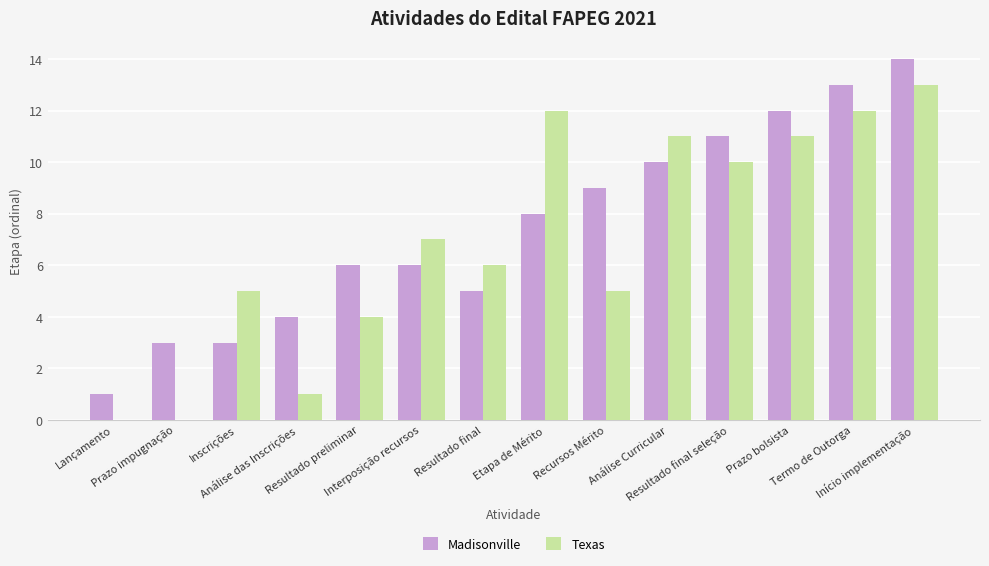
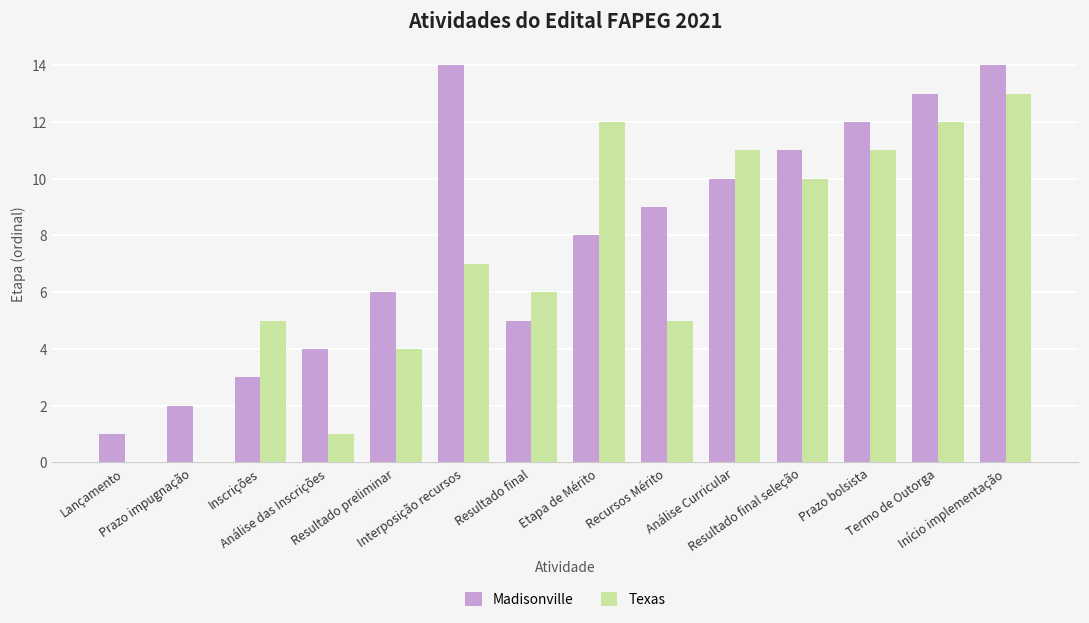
Madisonville, Prazo impugnação: 3 -> 2
Madisonville, Interposição recursos: 6 -> 14
